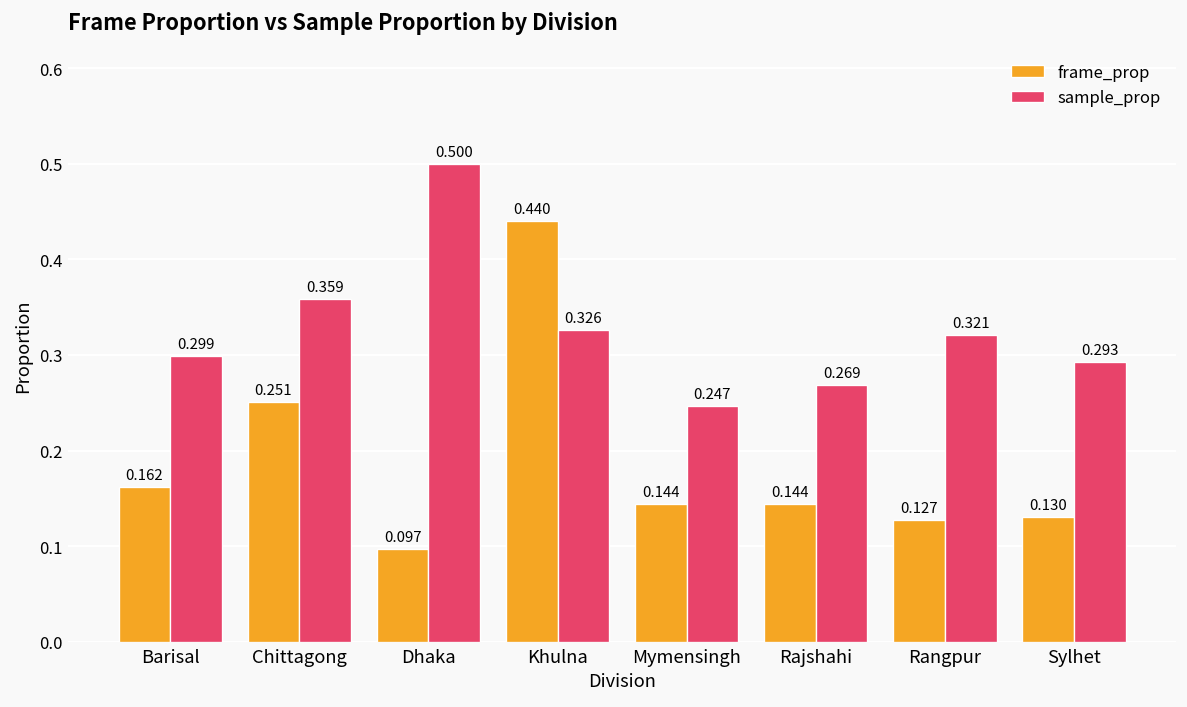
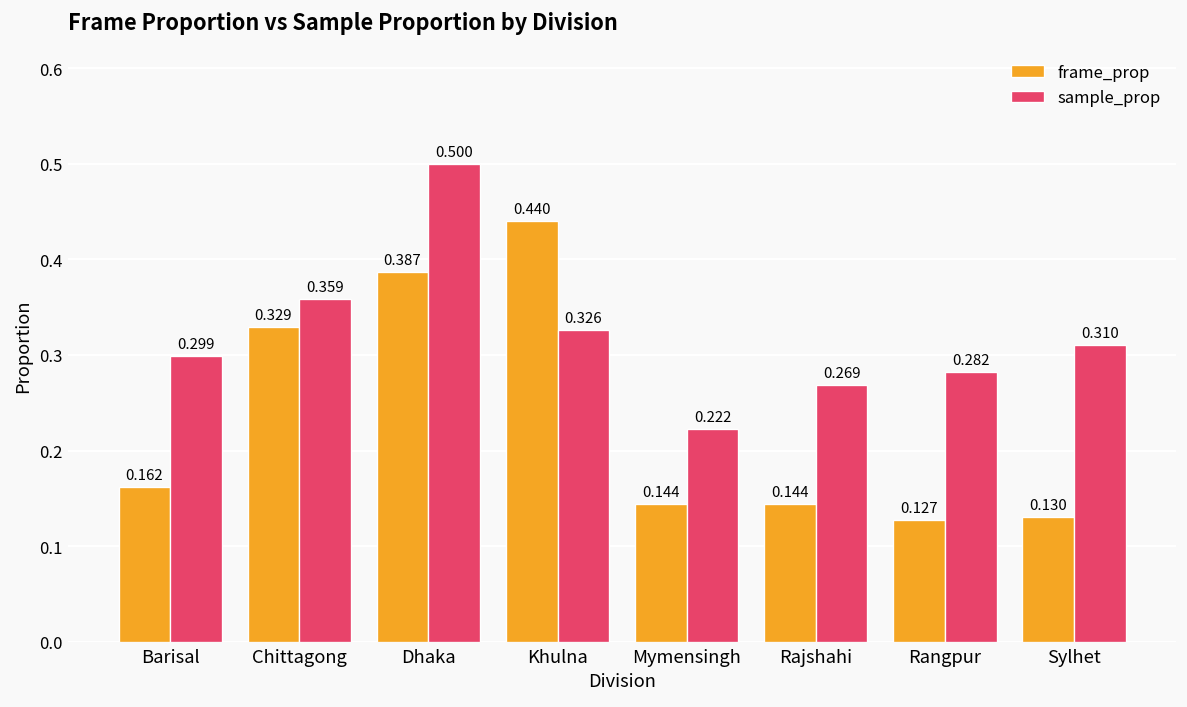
frame_prop, Chittagong: 0.251 -> 0.329
frame_prop, Dhaka: 0.097 -> 0.387
sample_prop, Mymensingh: 0.247 -> 0.222
sample_prop, Rangpur: 0.321 -> 0.282
sample_prop, Sylhet: 0.293 -> 0.310
